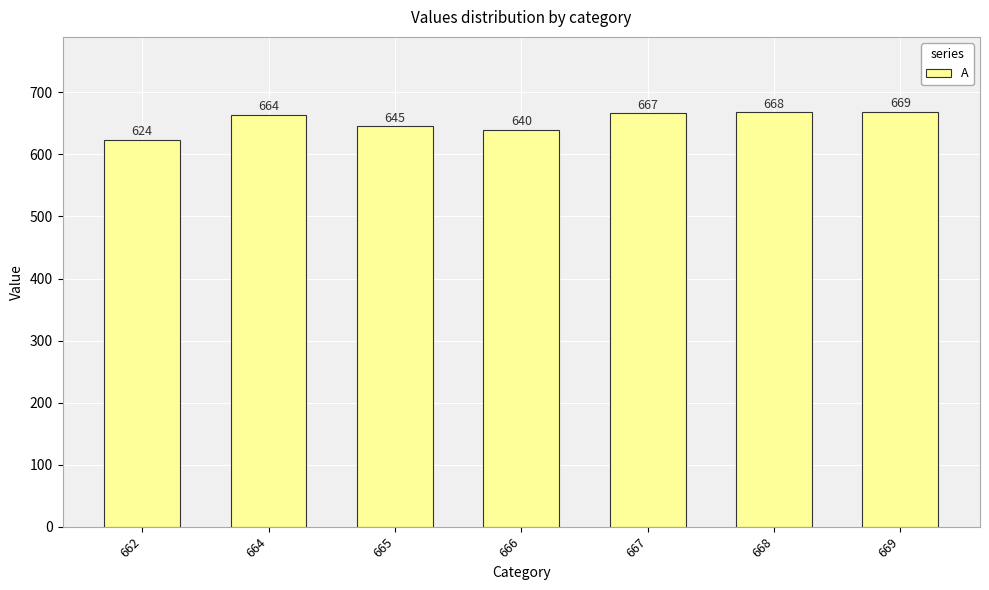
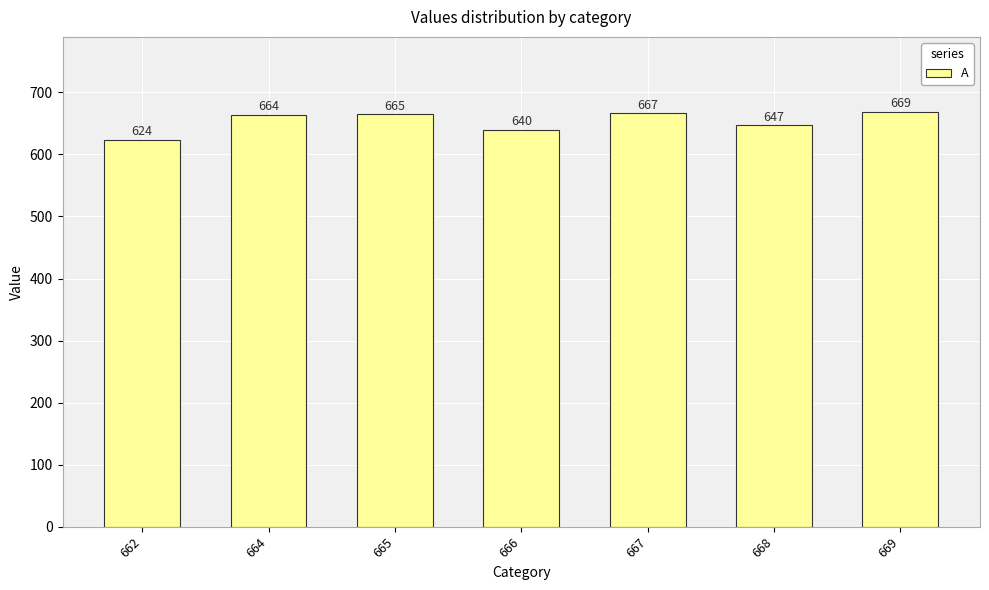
665: 645 -> 665
668: 668 -> 647
